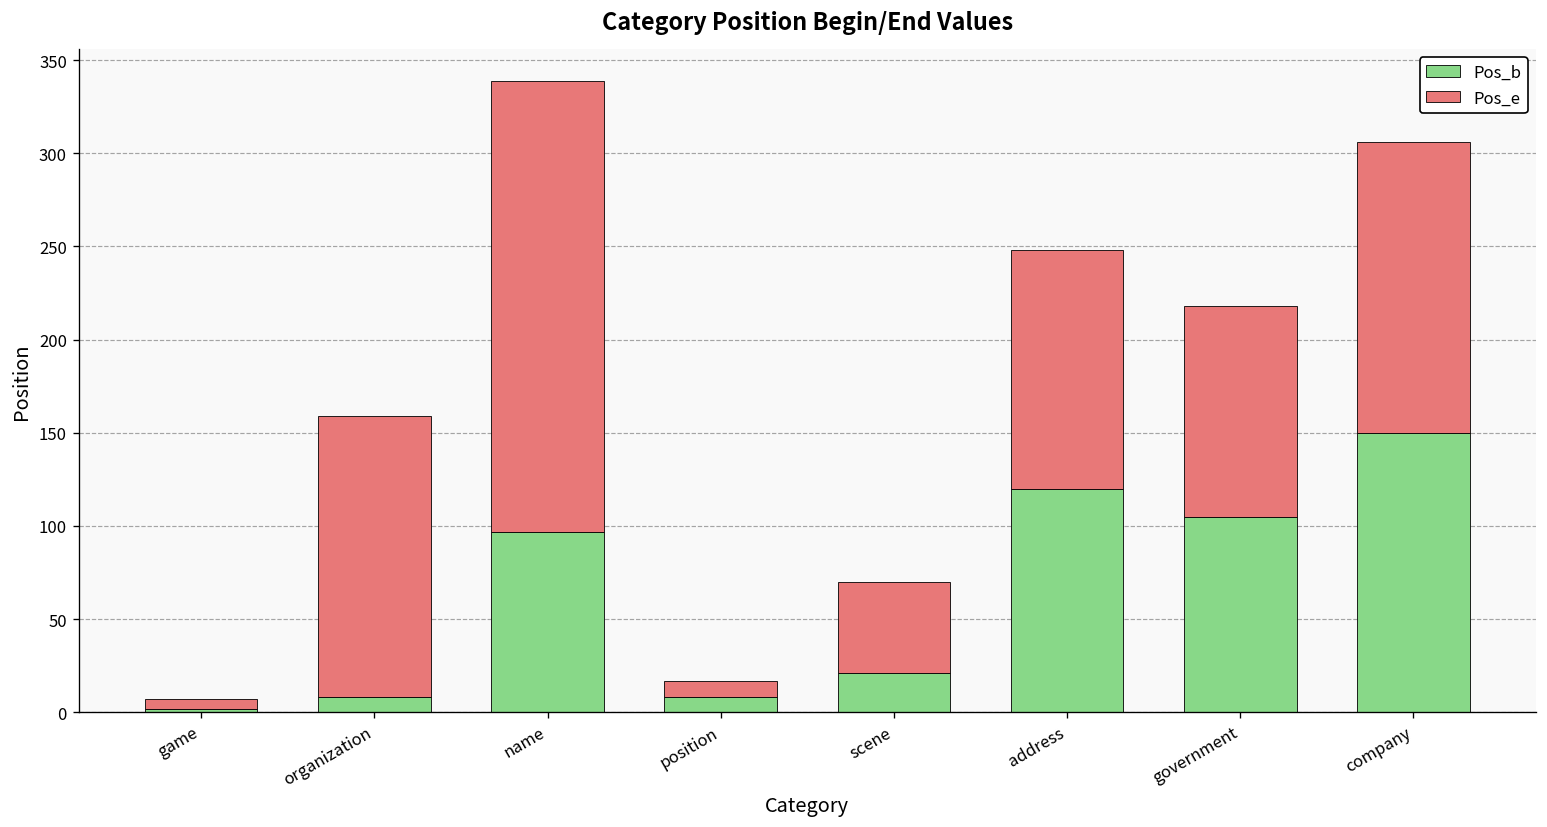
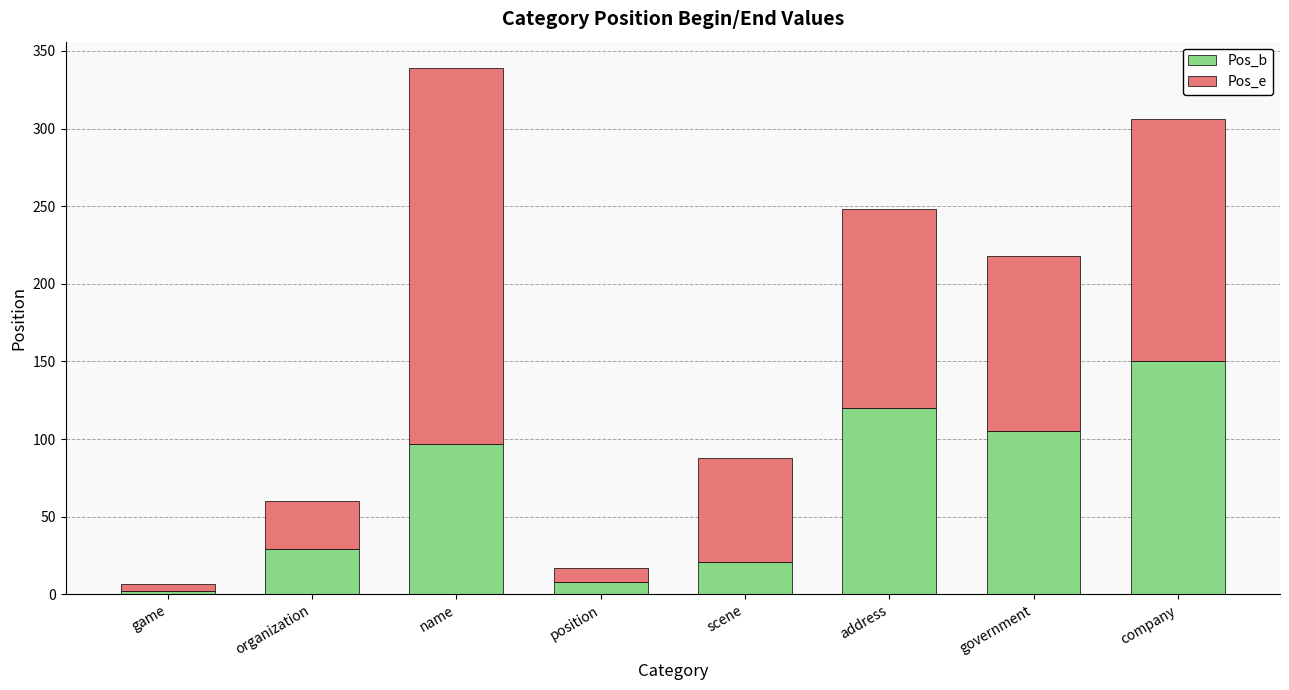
Pos_b, organization: 8 -> 29
Pos_e, organization: 151 -> 31
Pos_e, scene: 49 -> 67
